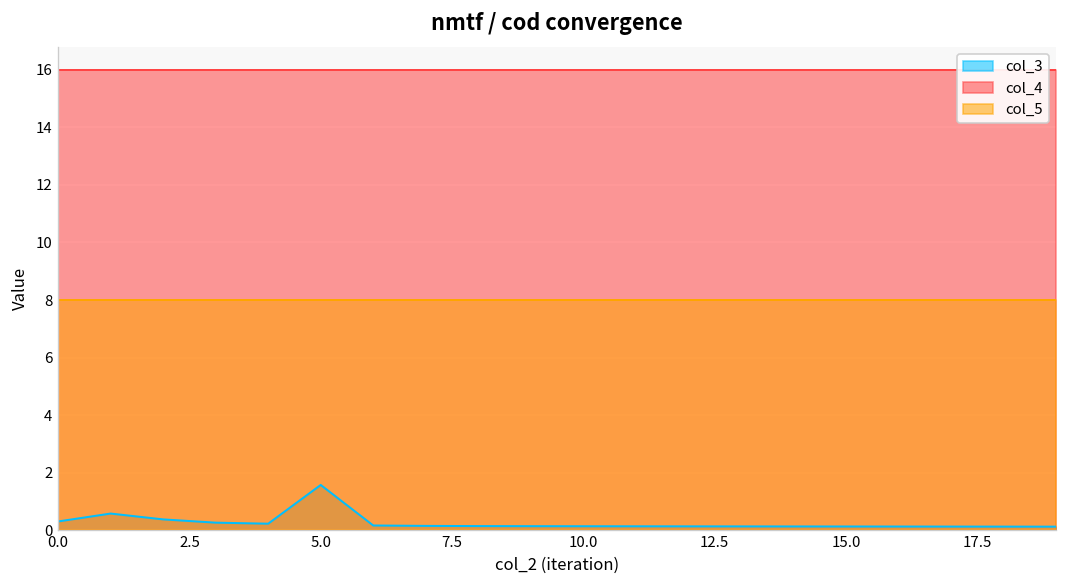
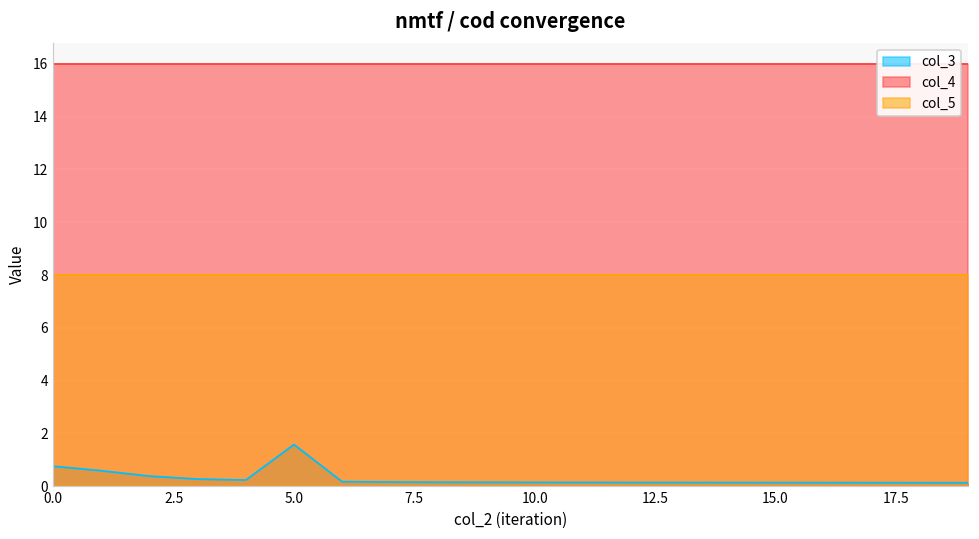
col_3, 0.0: 0.3 -> 0.8
